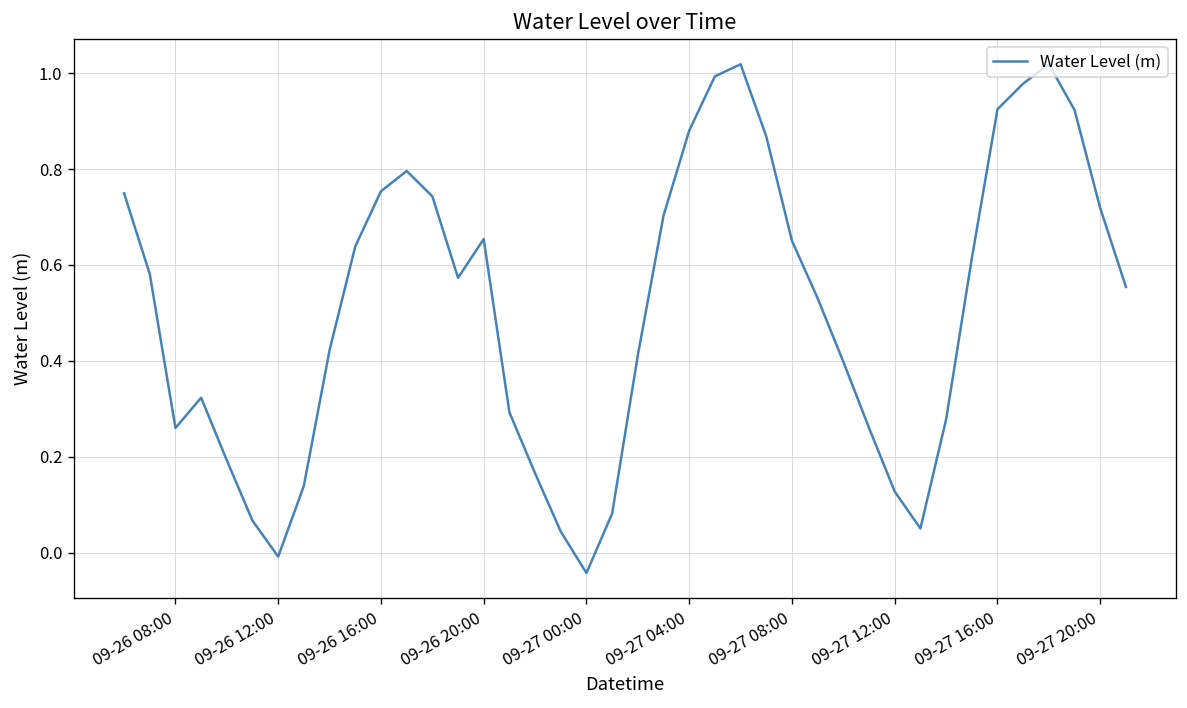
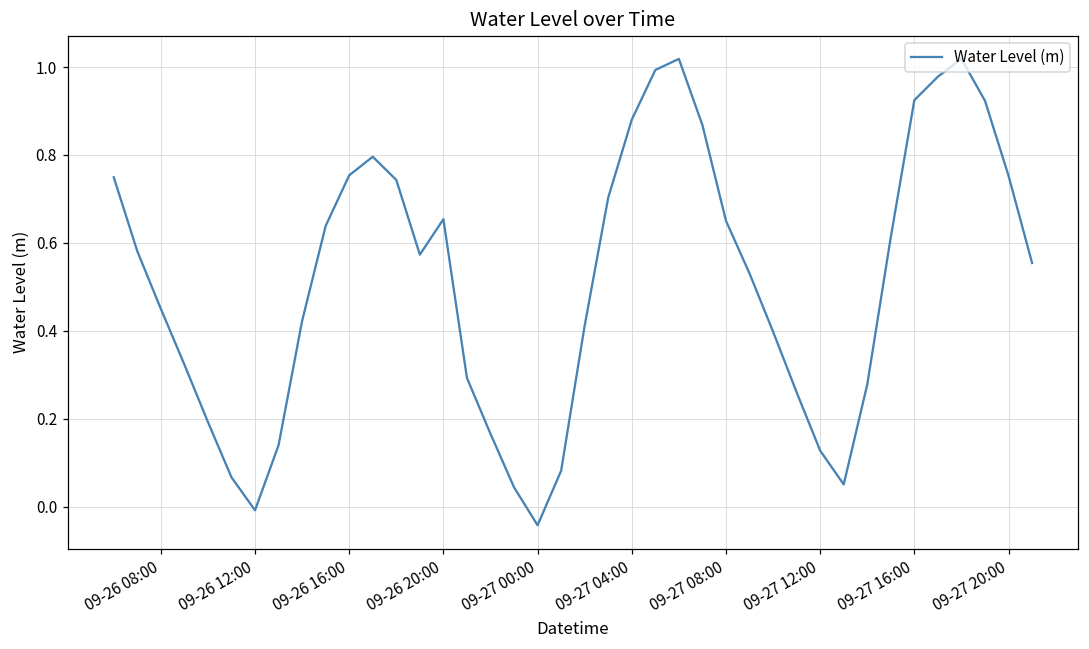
09-26 08:00: 0.26 -> 0.45
09-27 20:00: 0.72 -> 0.75
